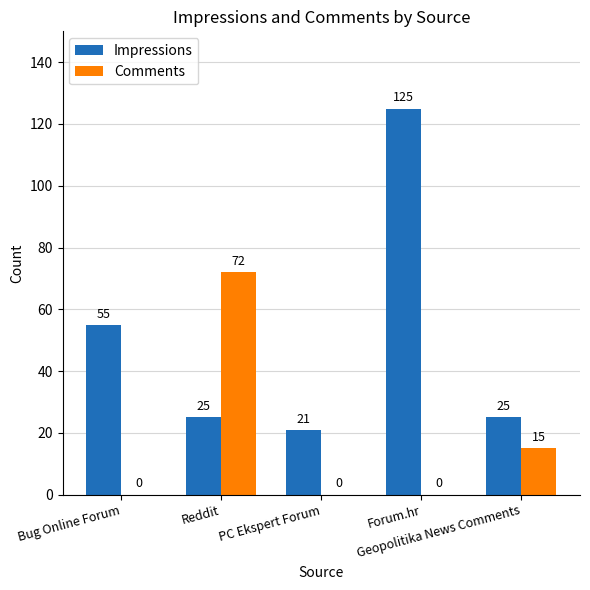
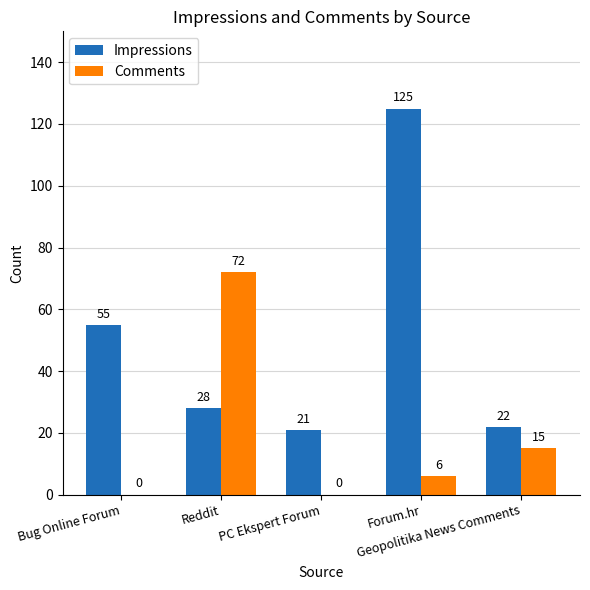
Impressions, Reddit: 25 -> 28
Comments, Forum.hr: 0 -> 6
Impressions, Geopolitika News Comments: 25 -> 22
